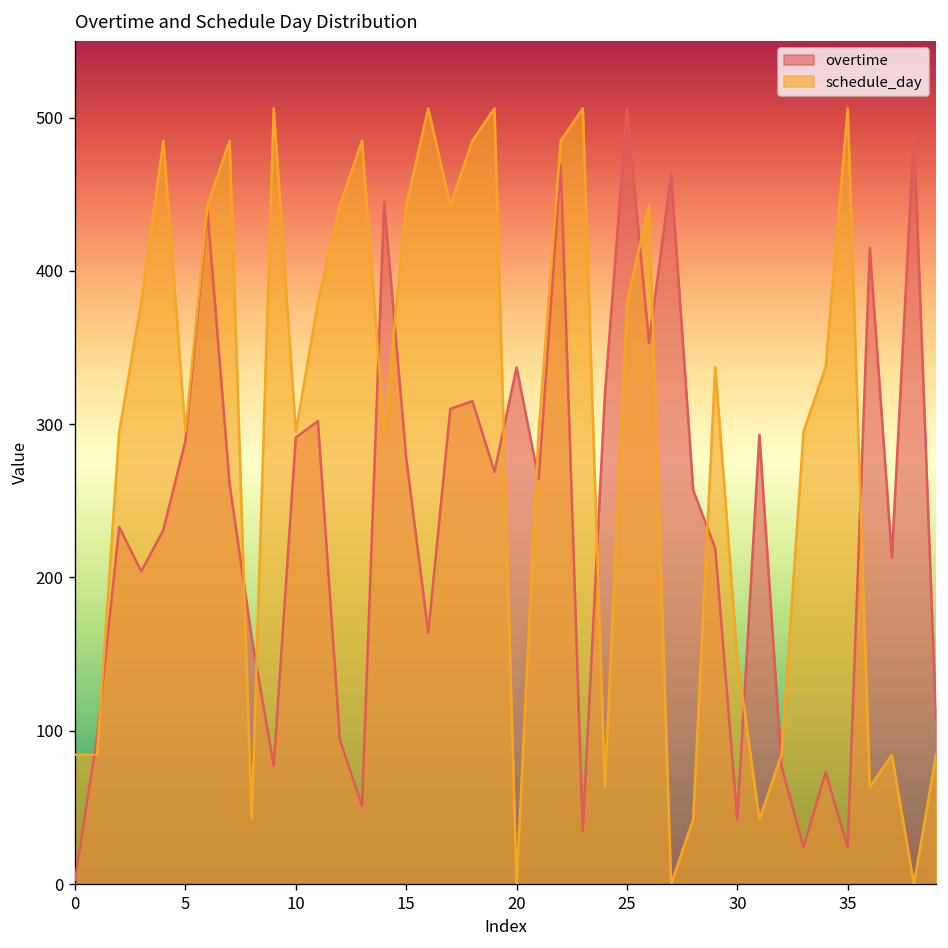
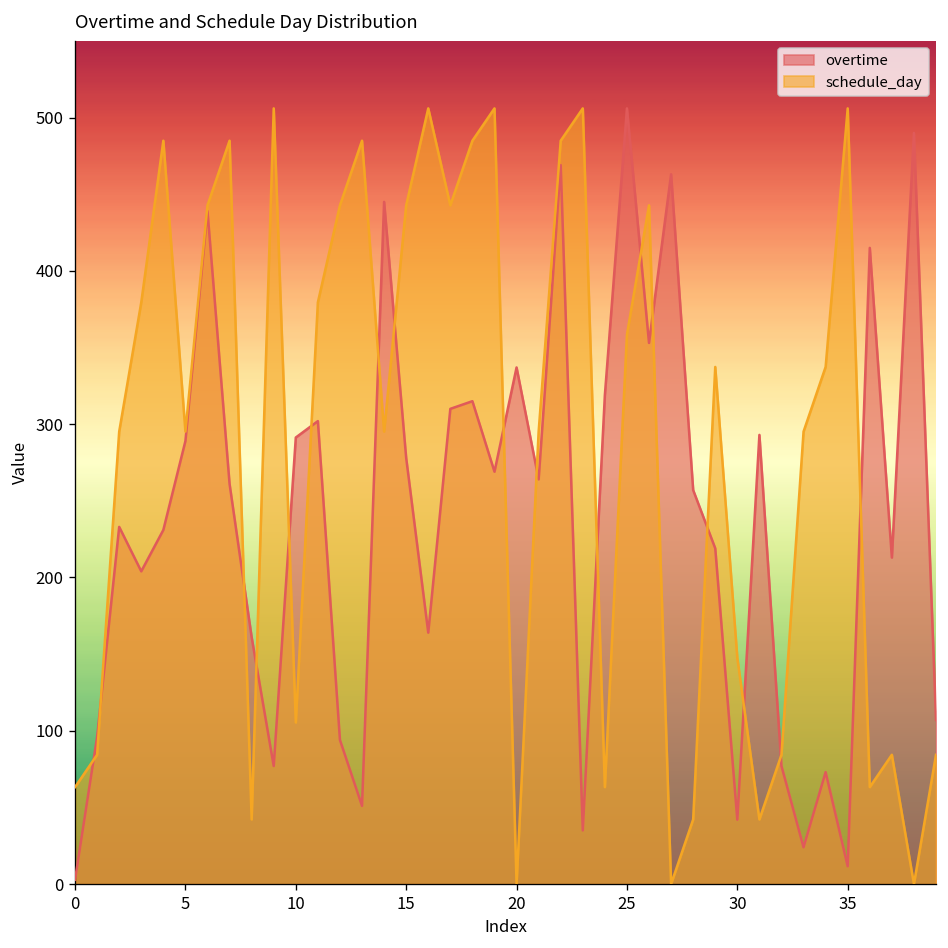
schedule_day, 0: 84 -> 63
schedule_day, 10: 295 -> 105
schedule_day, 25: 380 -> 358
overtime, 35: 24 -> 12
